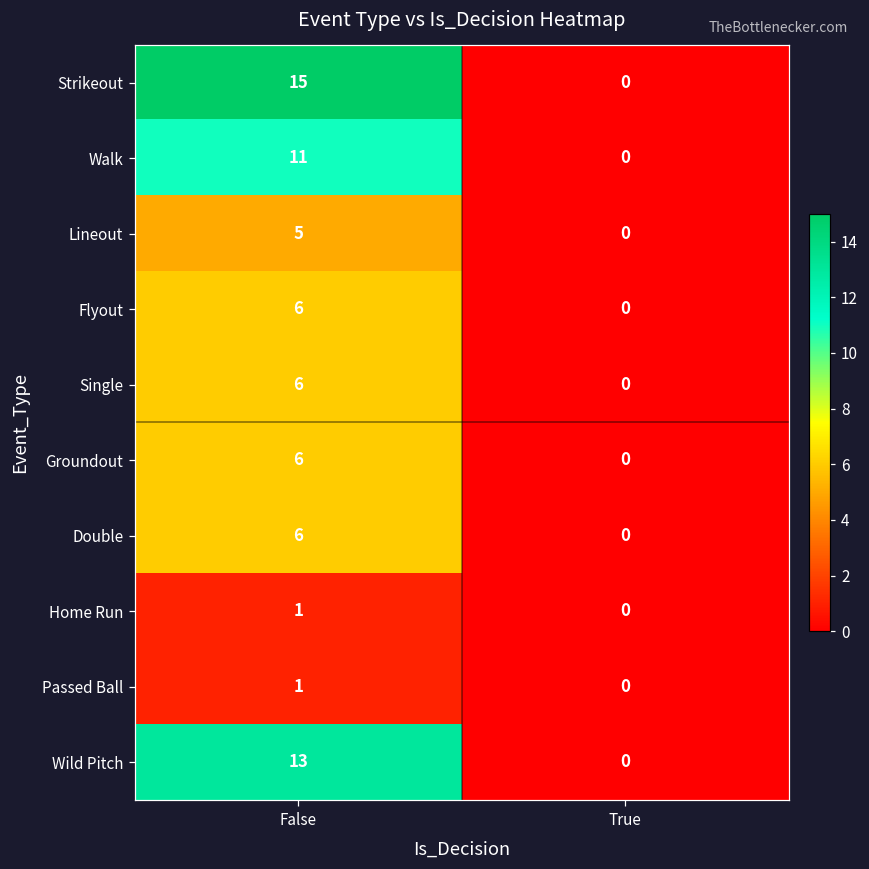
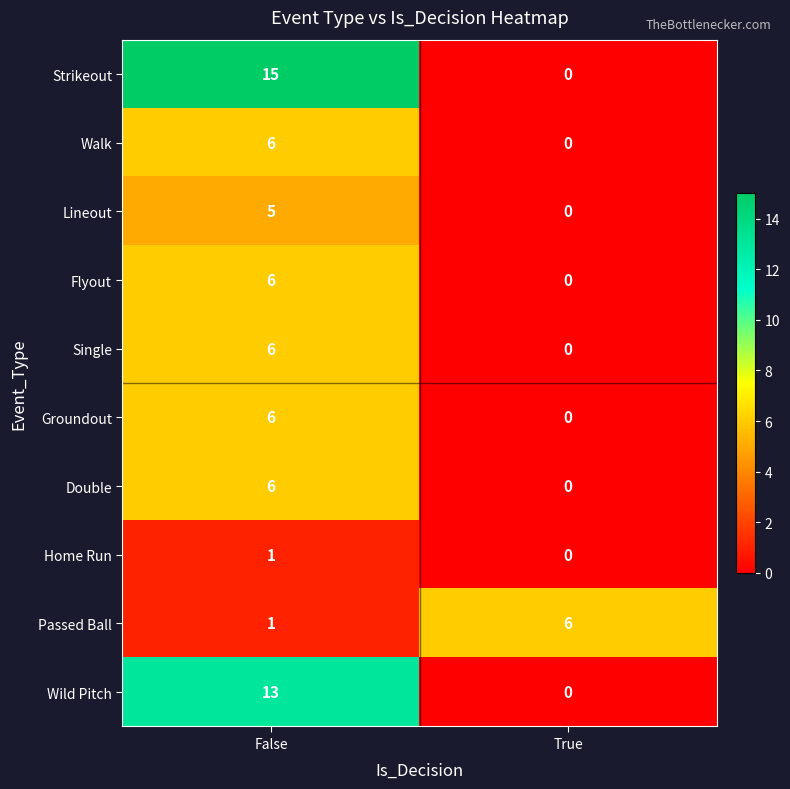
Walk, False: 11 -> 6
Passed Ball, True: 0 -> 6
